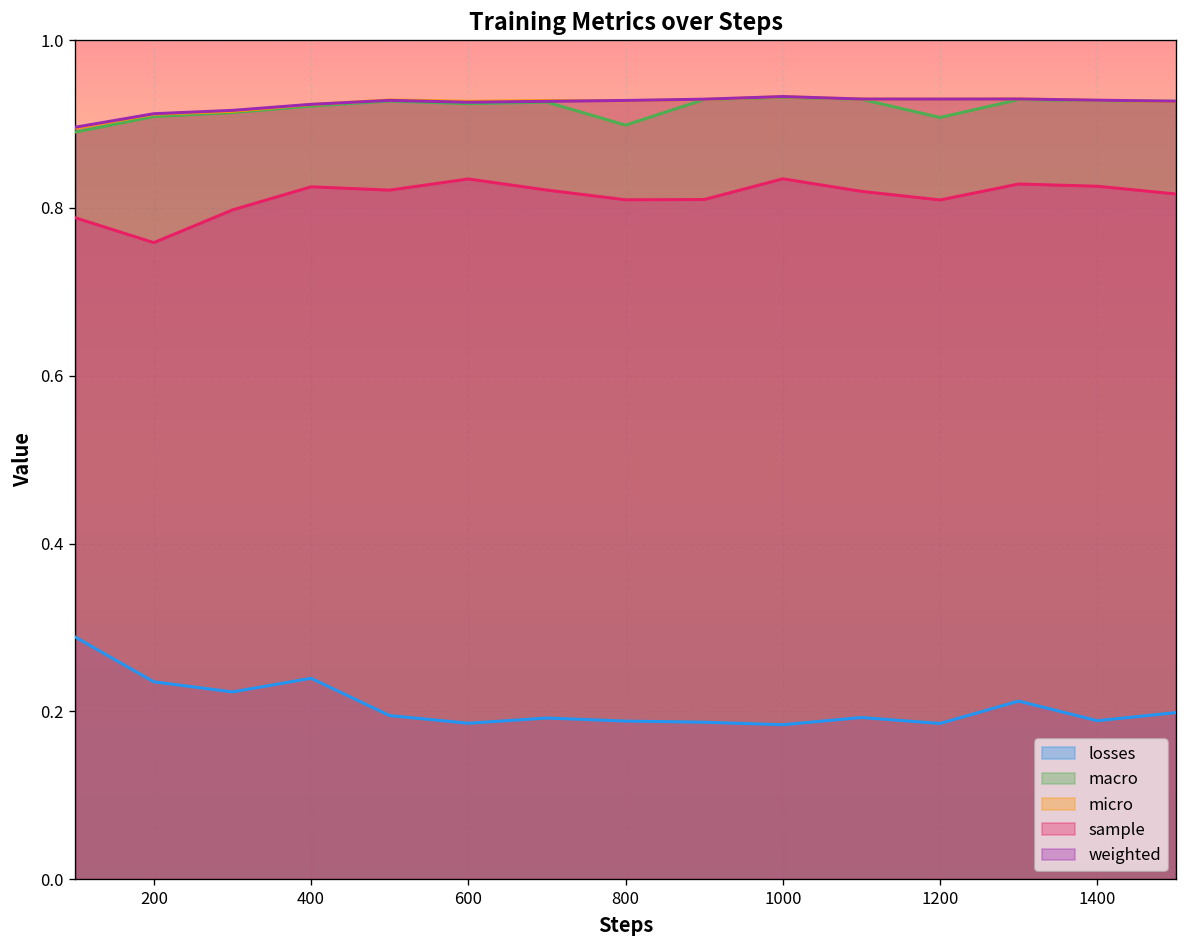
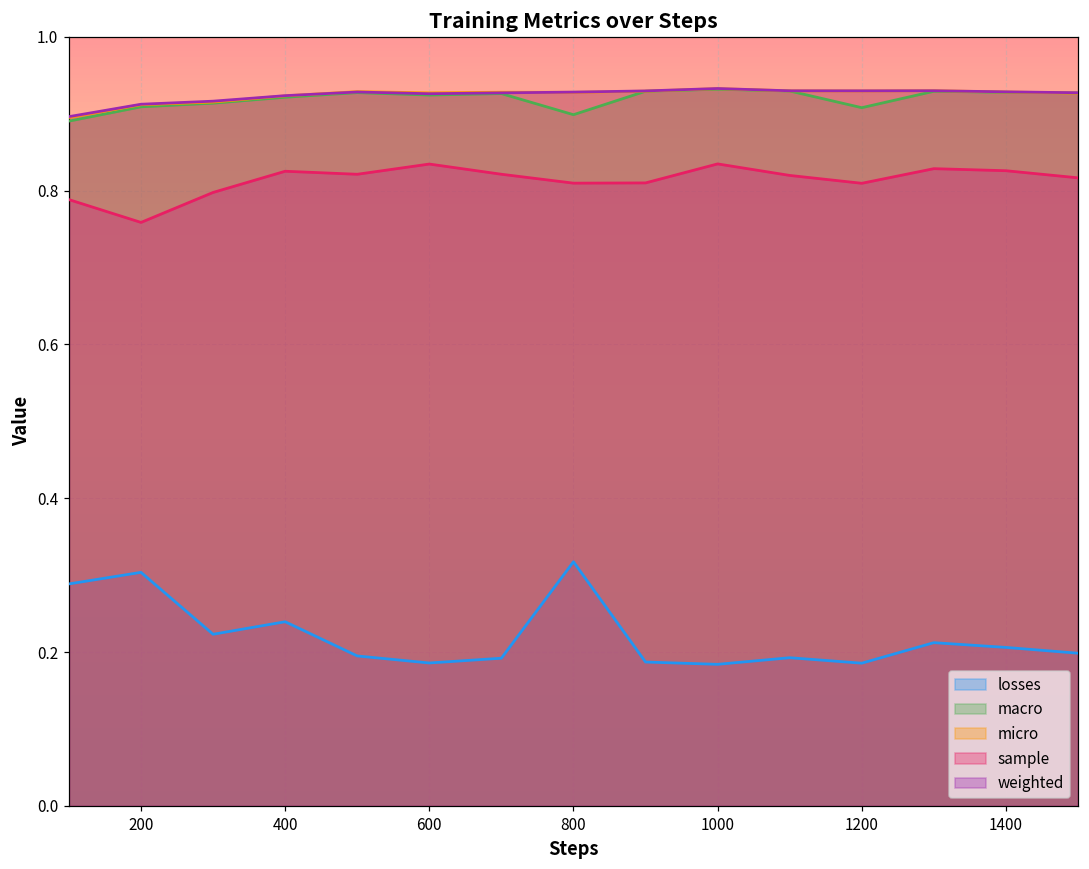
losses, 200: 0.24 -> 0.30
losses, 800: 0.19 -> 0.32
losses, 1400: 0.19 -> 0.21
